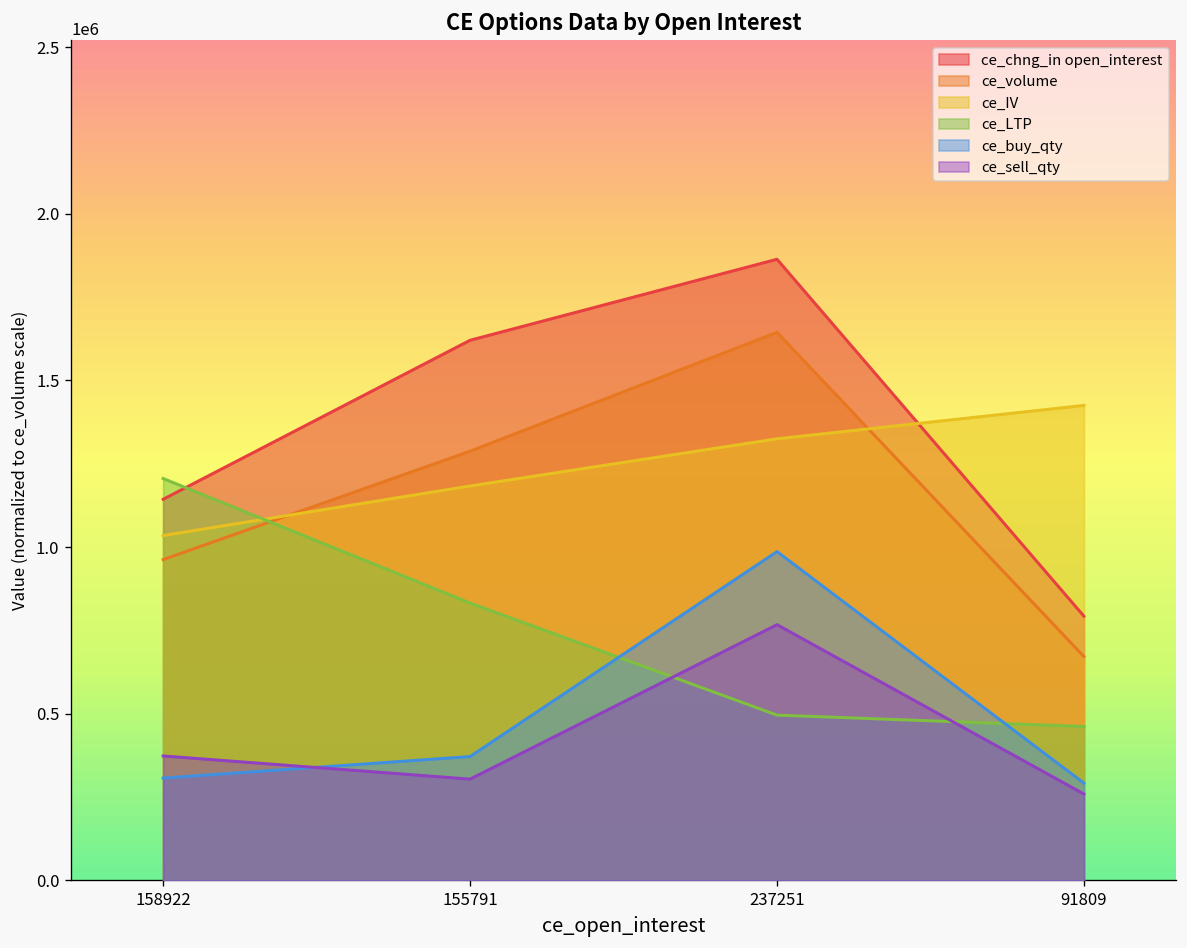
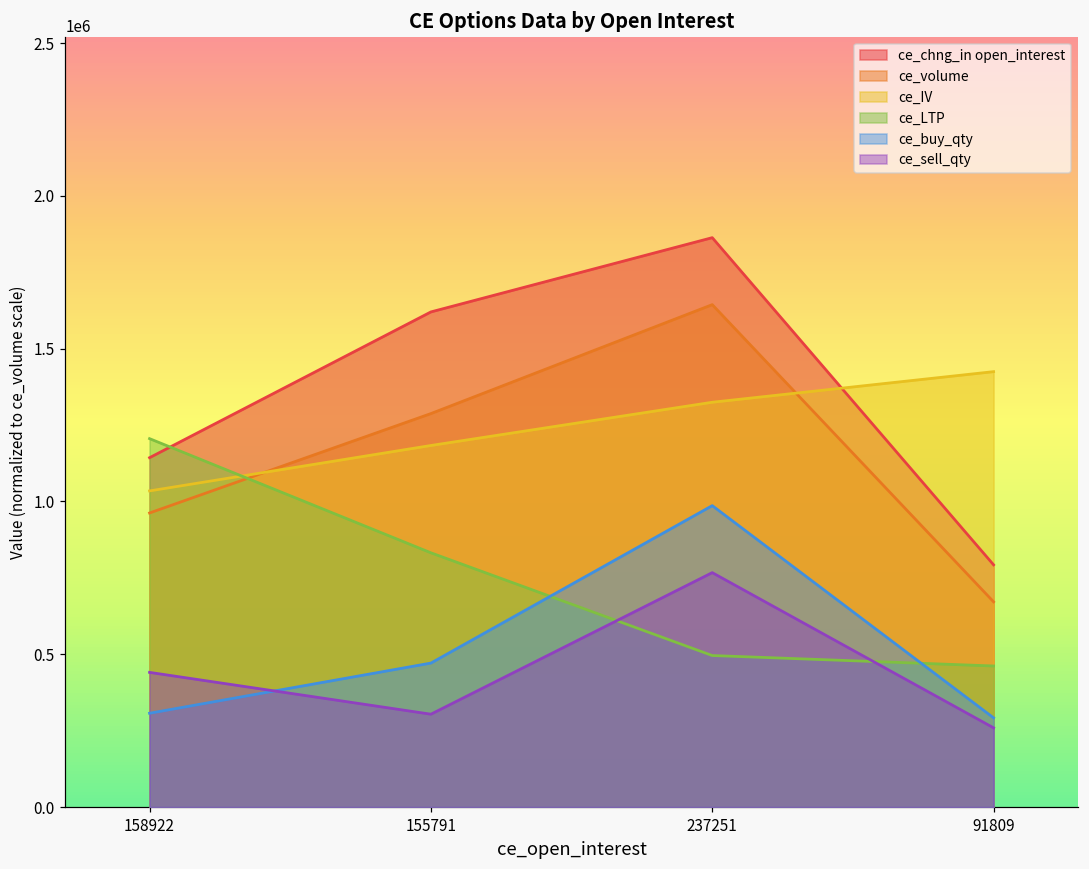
ce_sell_qty, 158922: 370000 -> 440000
ce_buy_qty, 155791: 370000 -> 470000
